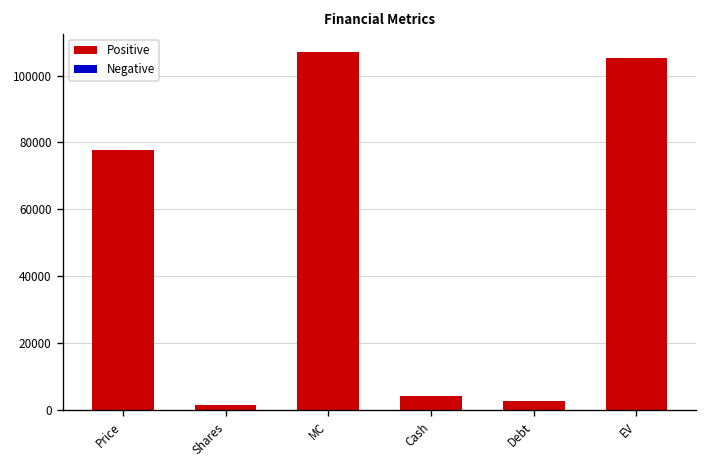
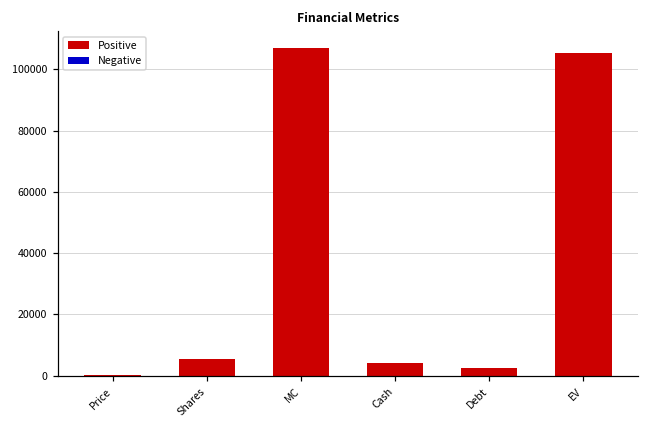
Price: 78000 -> 0
Shares: 2000 -> 5000
